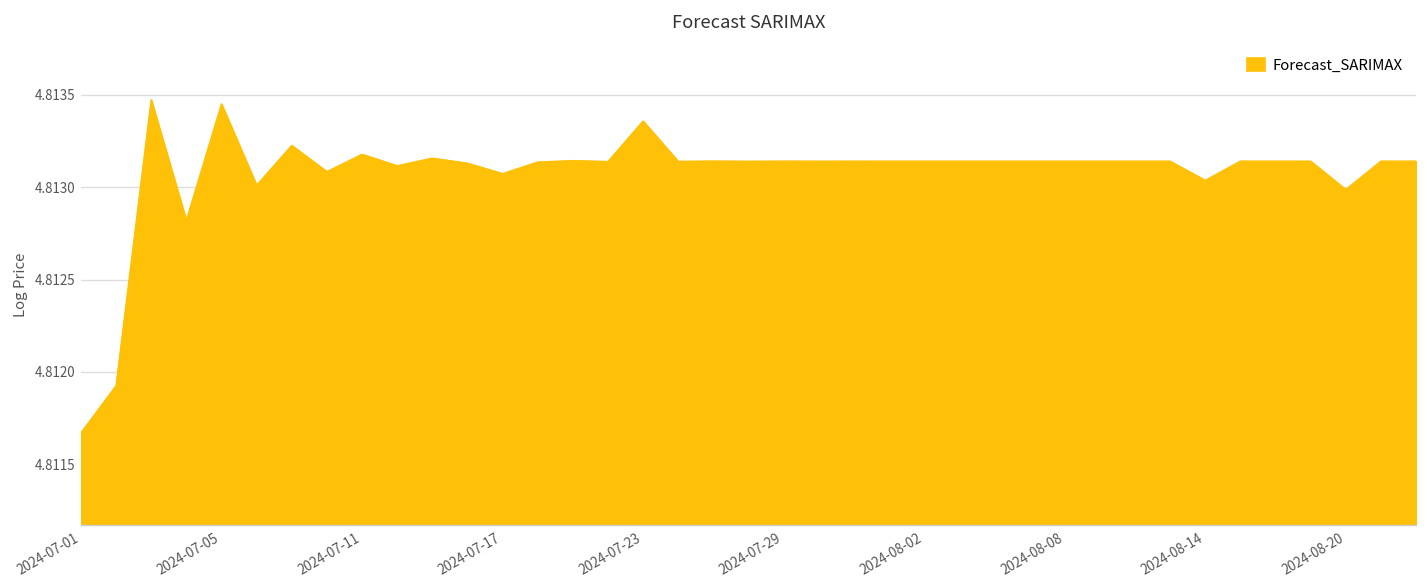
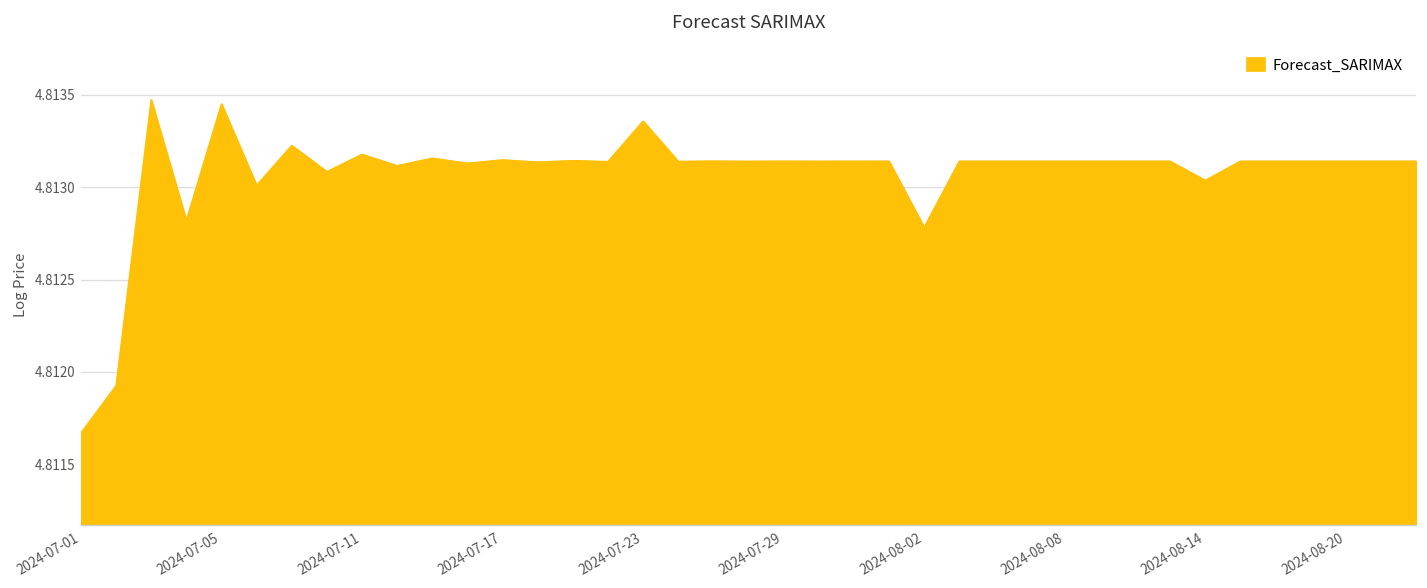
2024-07-17: 4.81307 -> 4.81315
2024-08-02: 4.81314 -> 4.81278
2024-08-20: 4.81299 -> 4.81314
